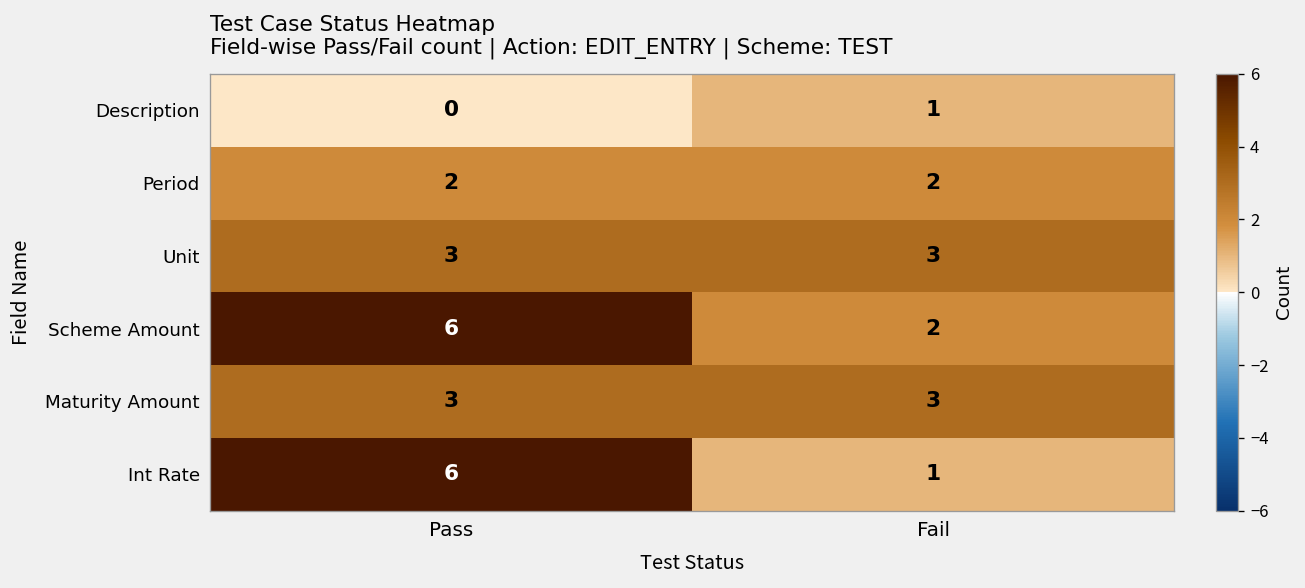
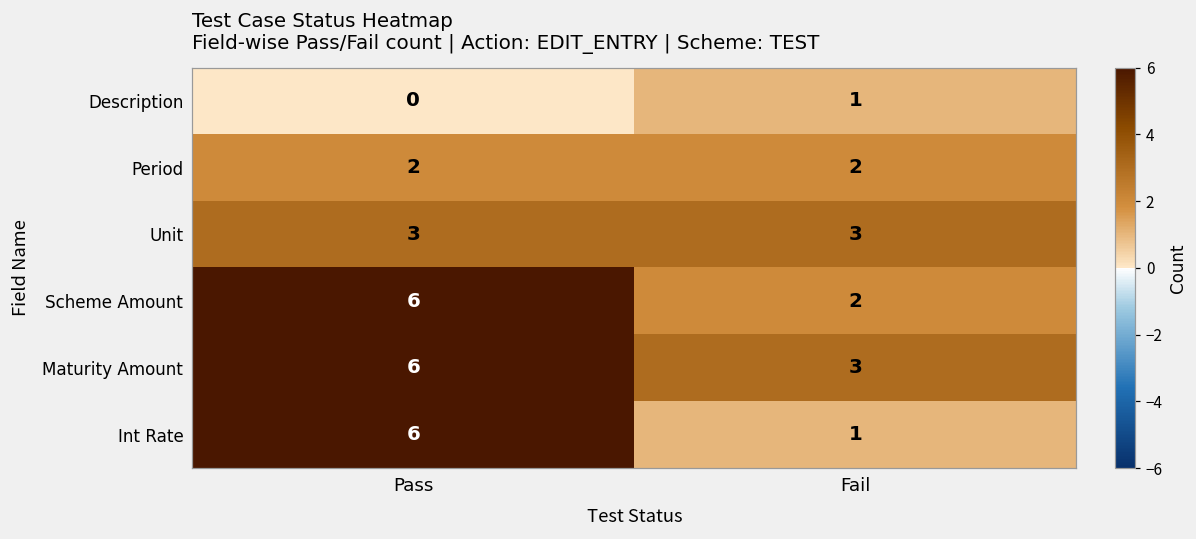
Maturity Amount, Pass: 3 -> 6
